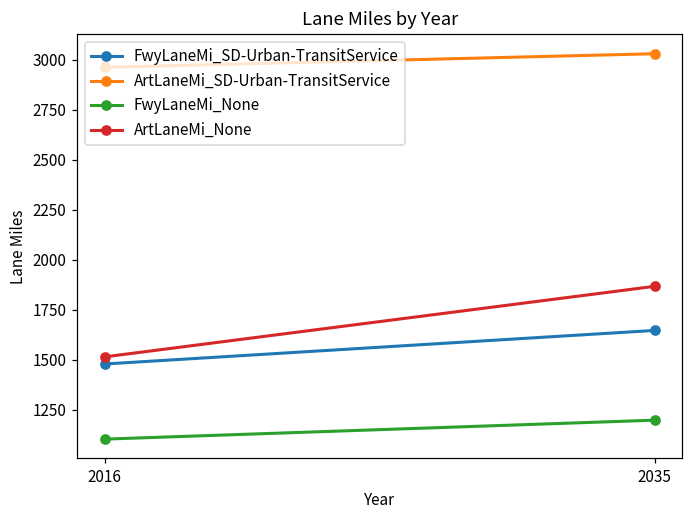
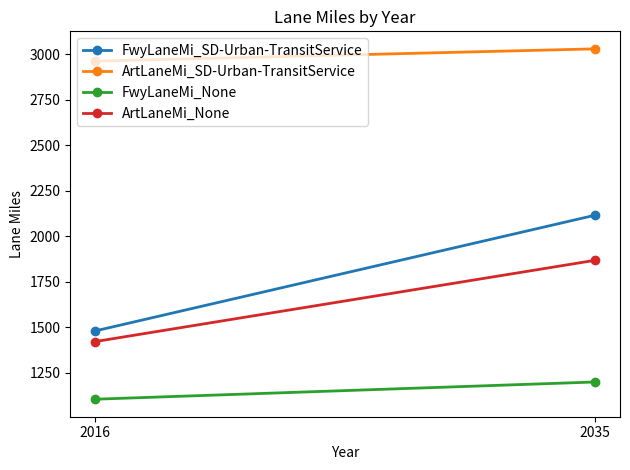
ArtLaneMi_None, 2016: 1520 -> 1420
FwyLaneMi_SD-Urban-TransitService, 2035: 1650 -> 2120
